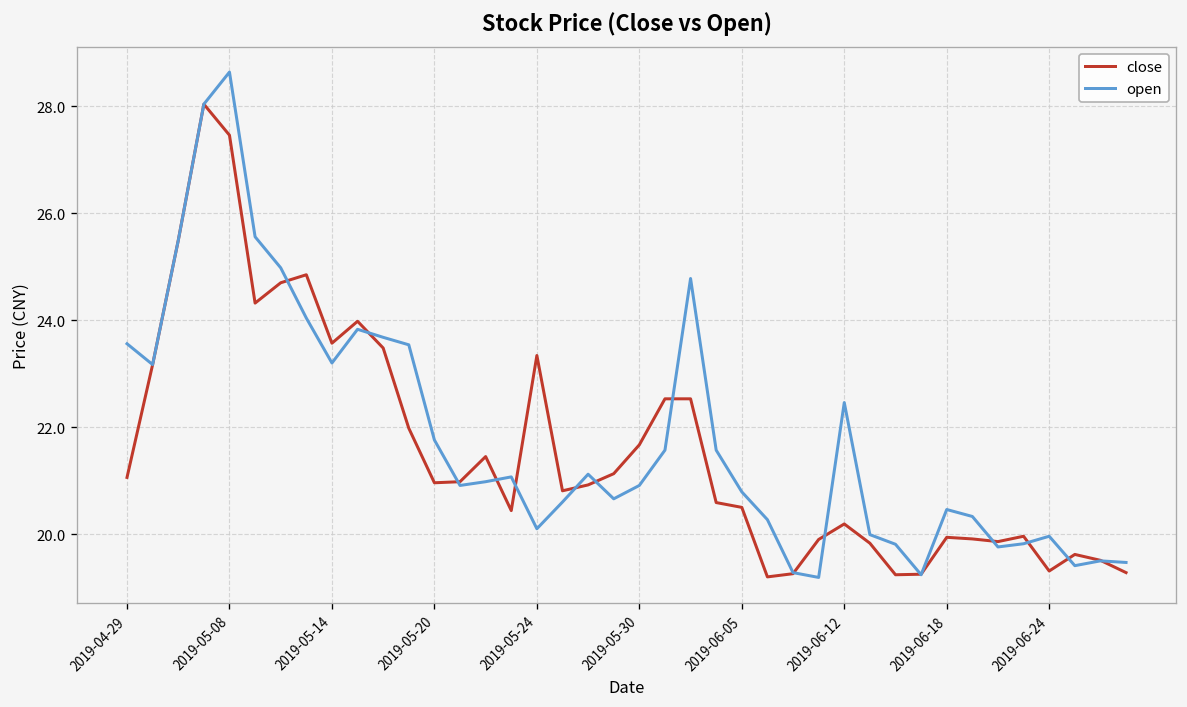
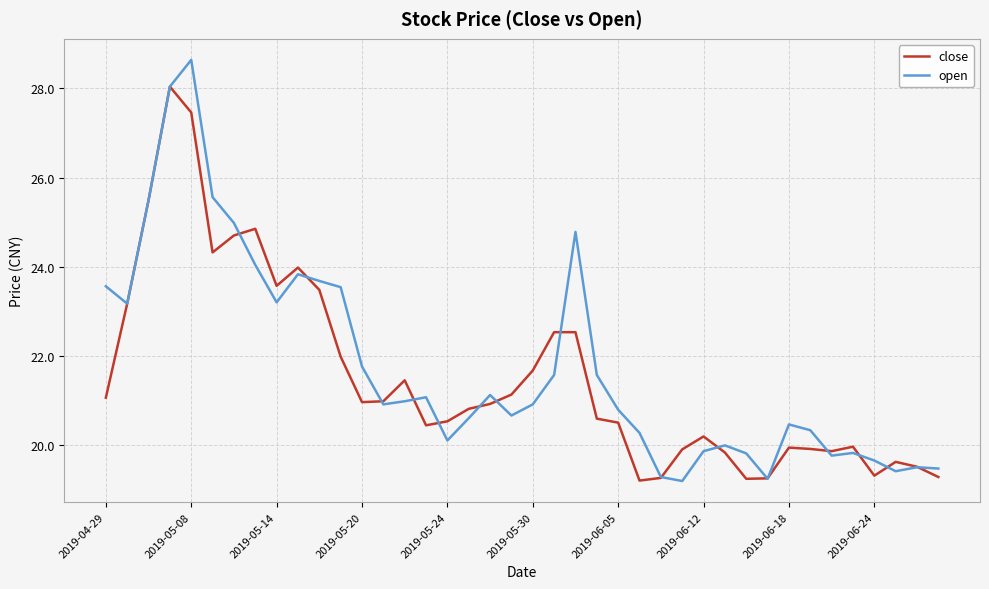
close, 2019-05-24: 23.3 -> 20.5
open, 2019-06-12: 22.5 -> 19.9
open, 2019-06-24: 20.0 -> 19.7
